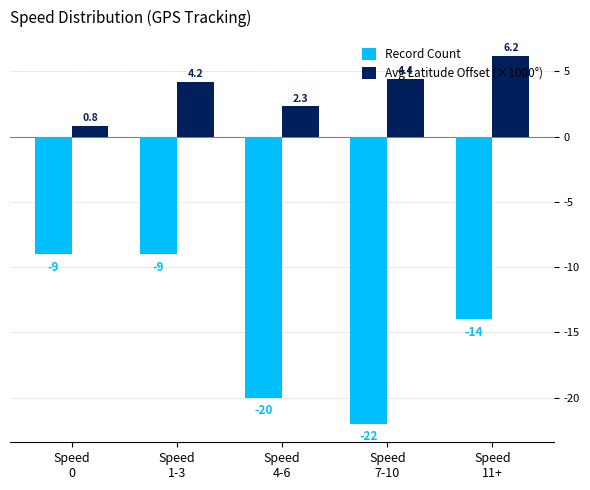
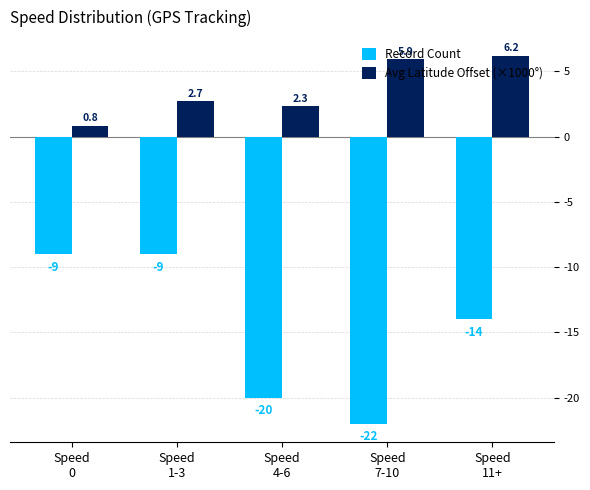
Avg Latitude Offset (×1000°), Speed 1-3: 4.2 -> 2.7
Avg Latitude Offset (×1000°), Speed 7-10: 4.4 -> 5.9
